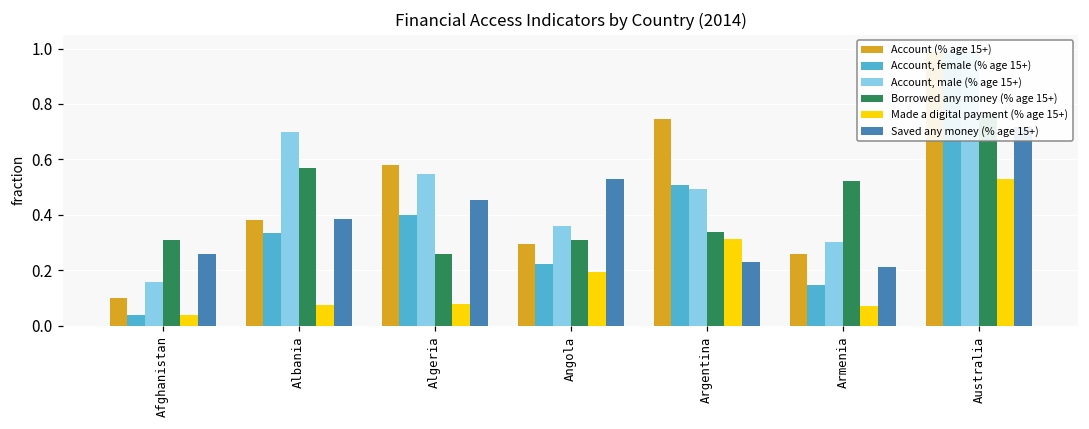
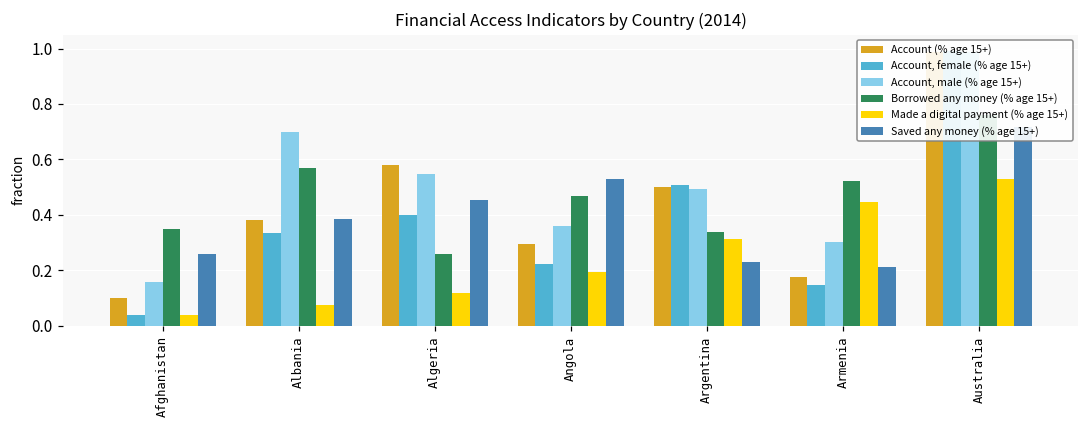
Borrowed any money (% age 15+), Afghanistan: 0.31 -> 0.35
Made a digital payment (% age 15+), Algeria: 0.08 -> 0.12
Borrowed any money (% age 15+), Angola: 0.31 -> 0.47
Account (% age 15+), Argentina: 0.75 -> 0.50
Account (% age 15+), Armenia: 0.26 -> 0.18
Made a digital payment (% age 15+), Armenia: 0.07 -> 0.45
